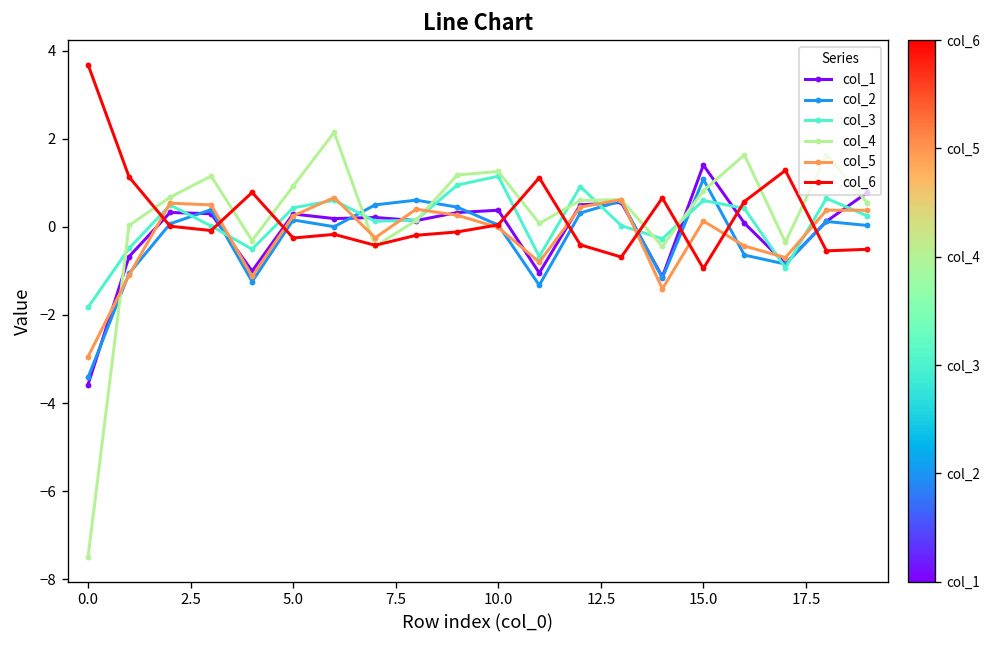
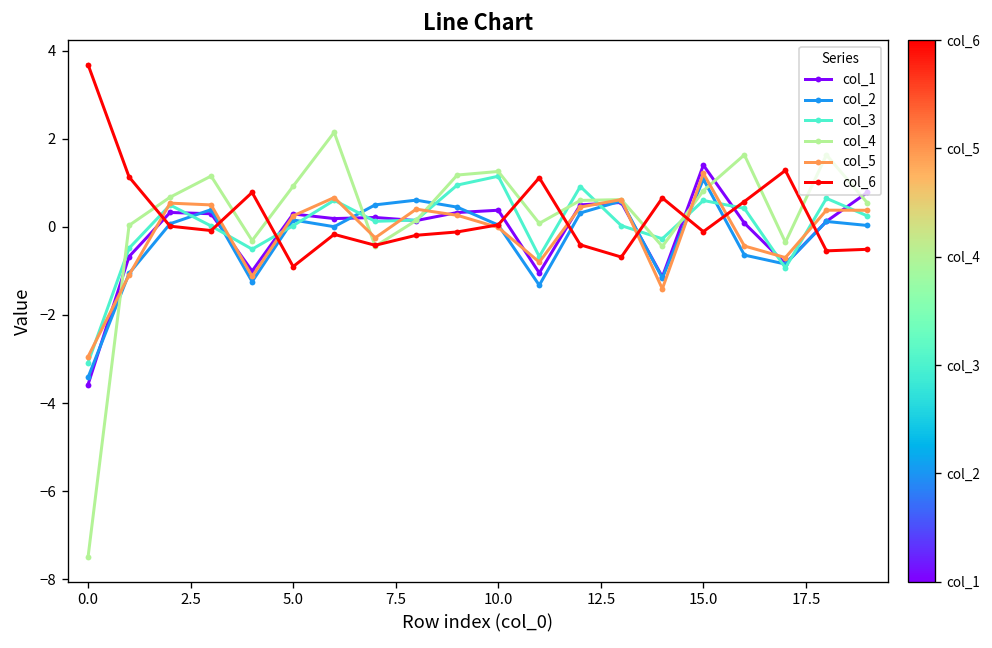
col_3, 0.0: -1.8 -> -3.1
col_3, 5.0: 0.4 -> 0.0
col_6, 5.0: -0.3 -> -0.9
col_5, 15.0: 0.1 -> 1.2
col_6, 15.0: -0.9 -> -0.1
